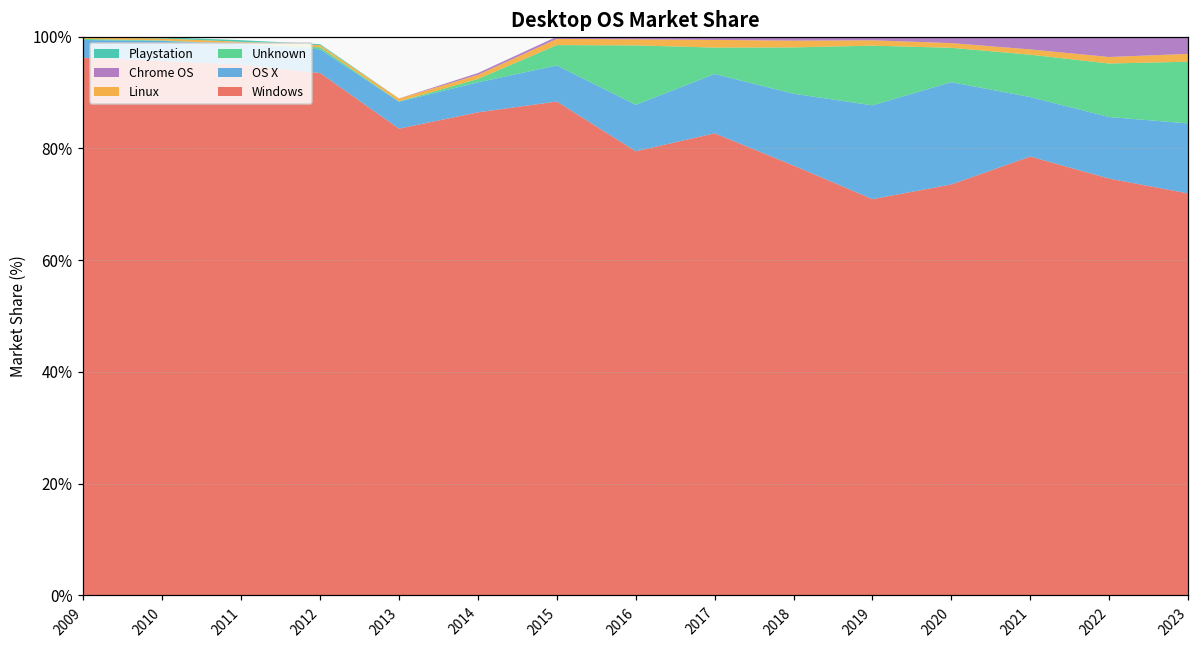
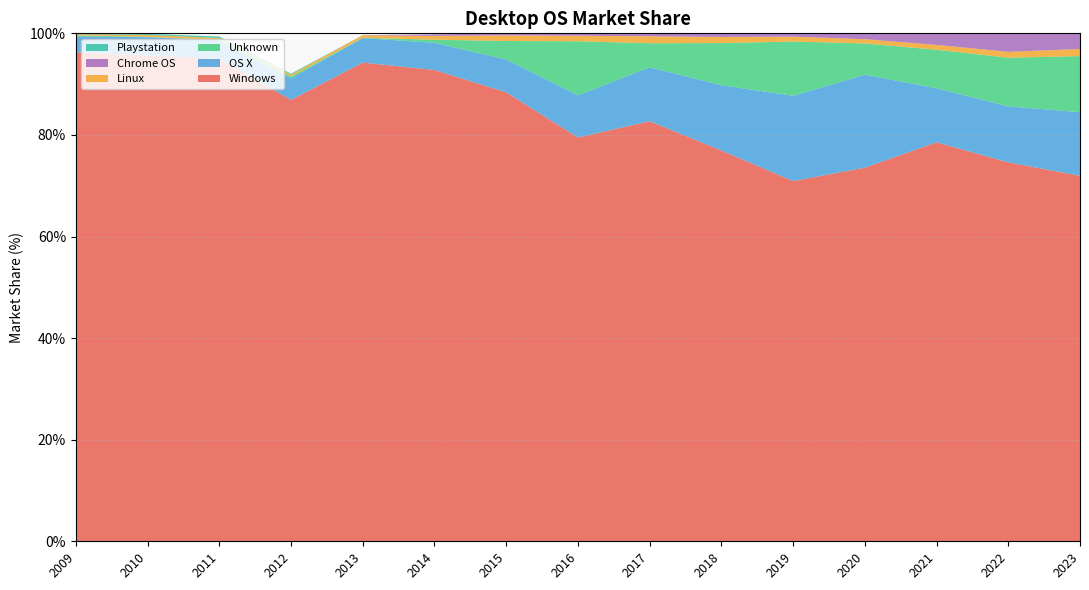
Windows, 2012: 93% -> 87%
Windows, 2013: 84% -> 94%
Windows, 2014: 86% -> 93%
